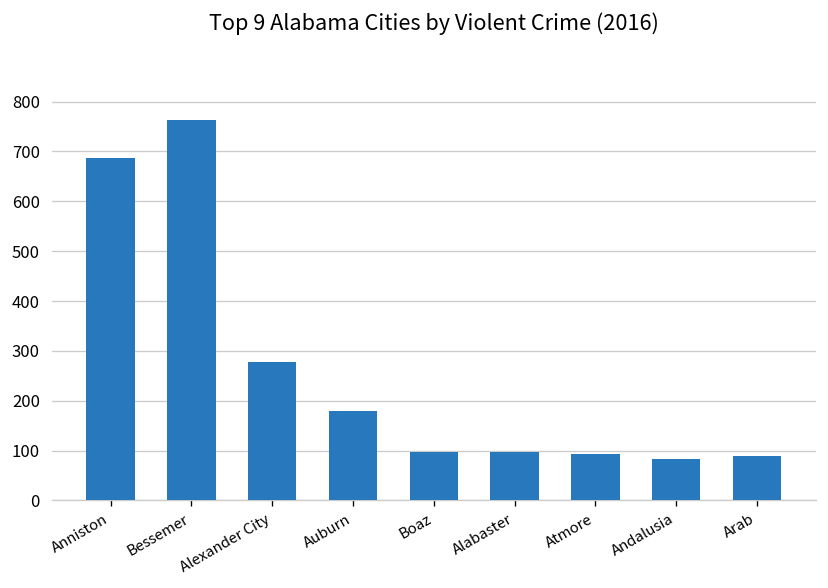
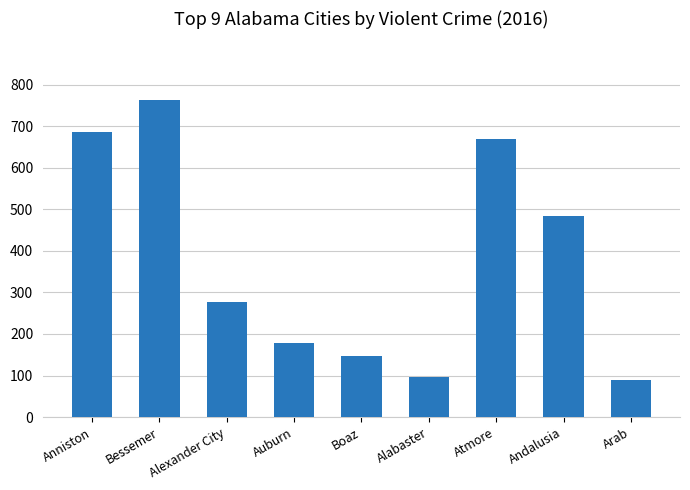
Boaz: 100 -> 150
Atmore: 90 -> 670
Andalusia: 80 -> 490
